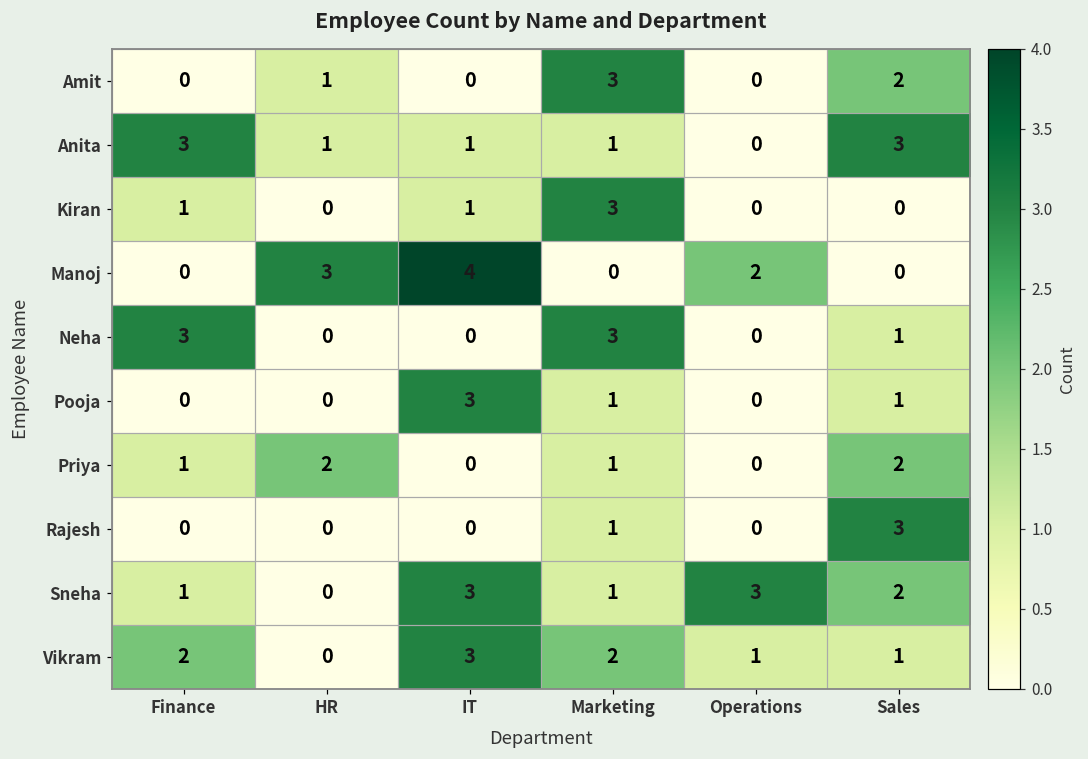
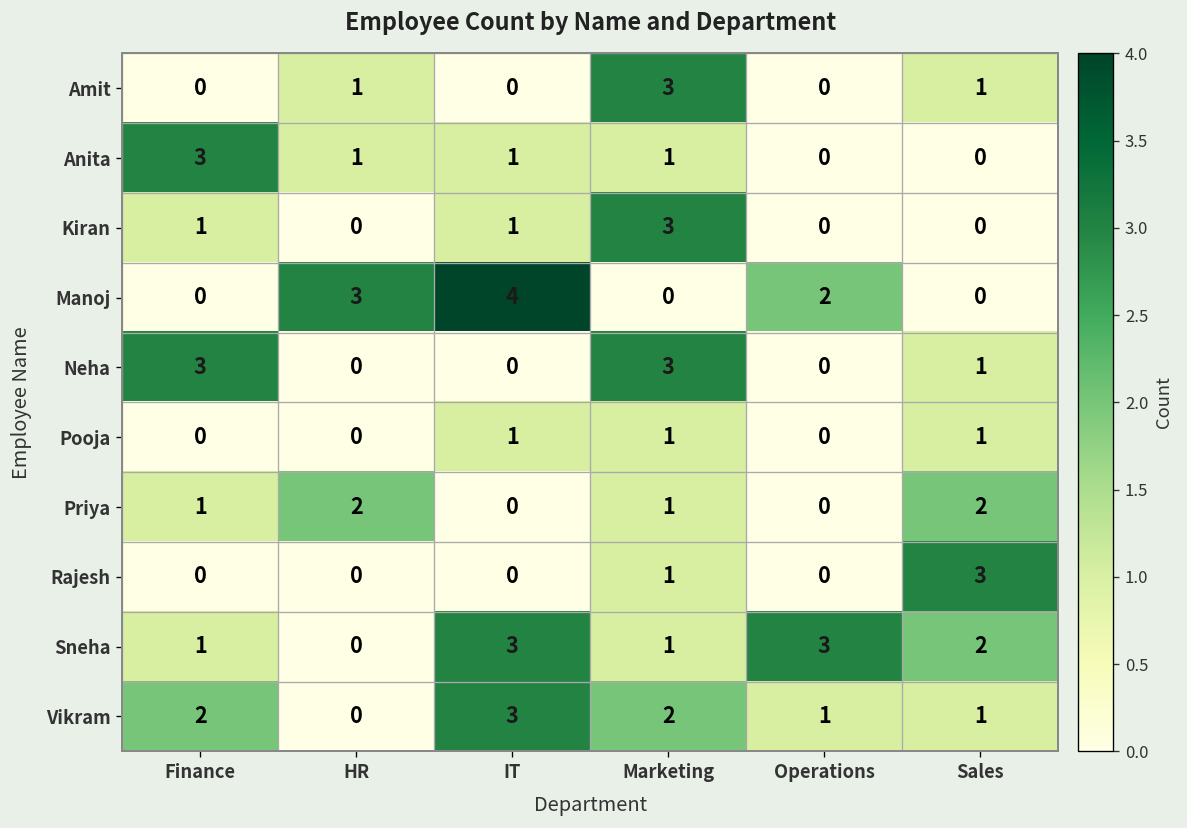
Amit, Sales: 2 -> 1
Anita, Sales: 3 -> 0
Pooja, IT: 3 -> 1
